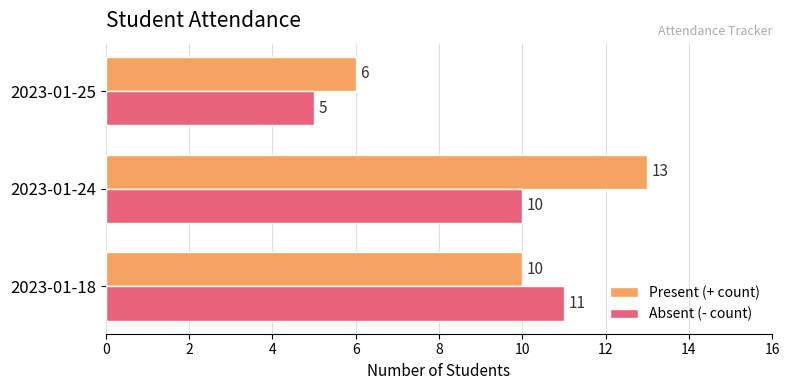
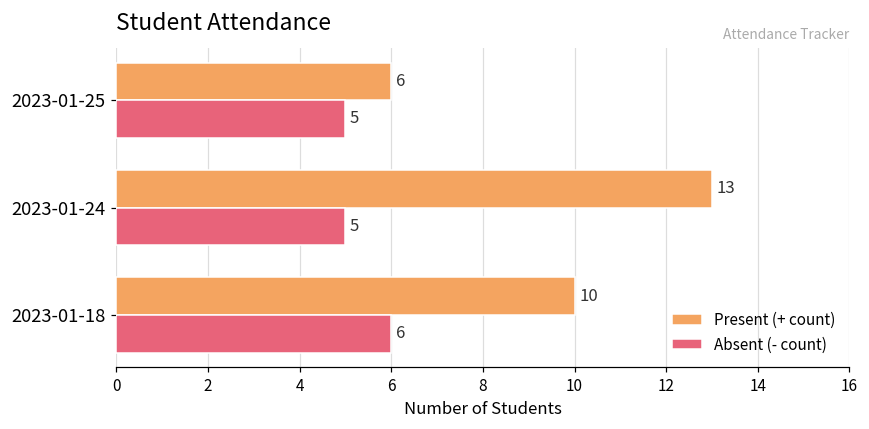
Absent (- count), 2023-01-24: 10 -> 5
Absent (- count), 2023-01-18: 11 -> 6
